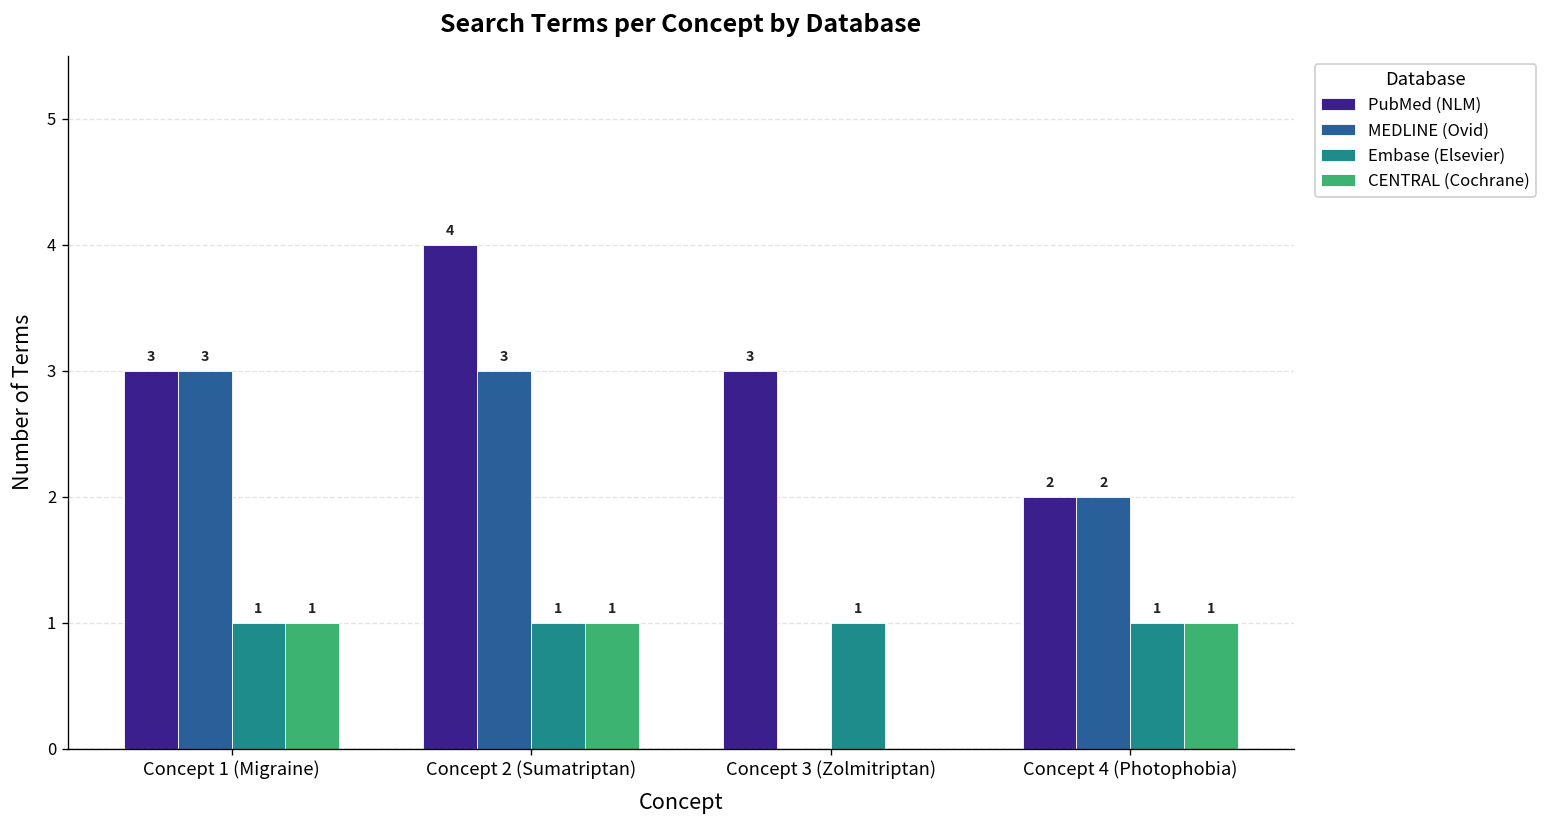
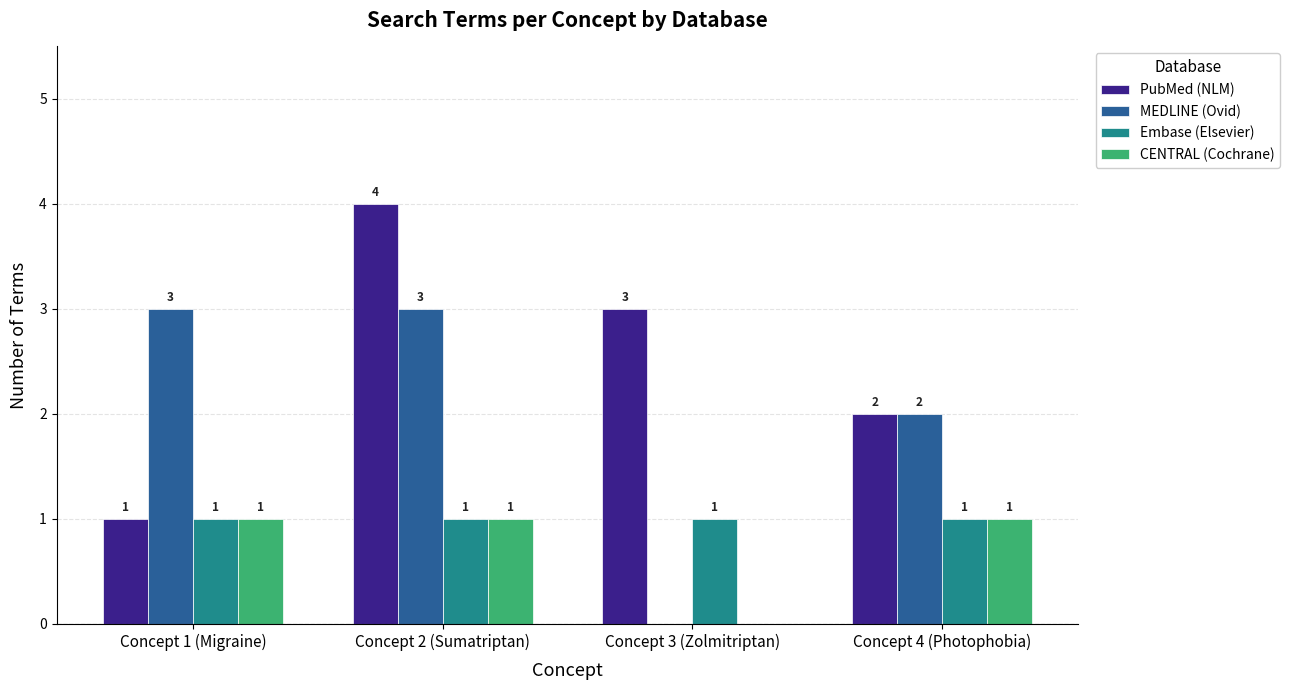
PubMed (NLM), Concept 1 (Migraine): 3 -> 1
